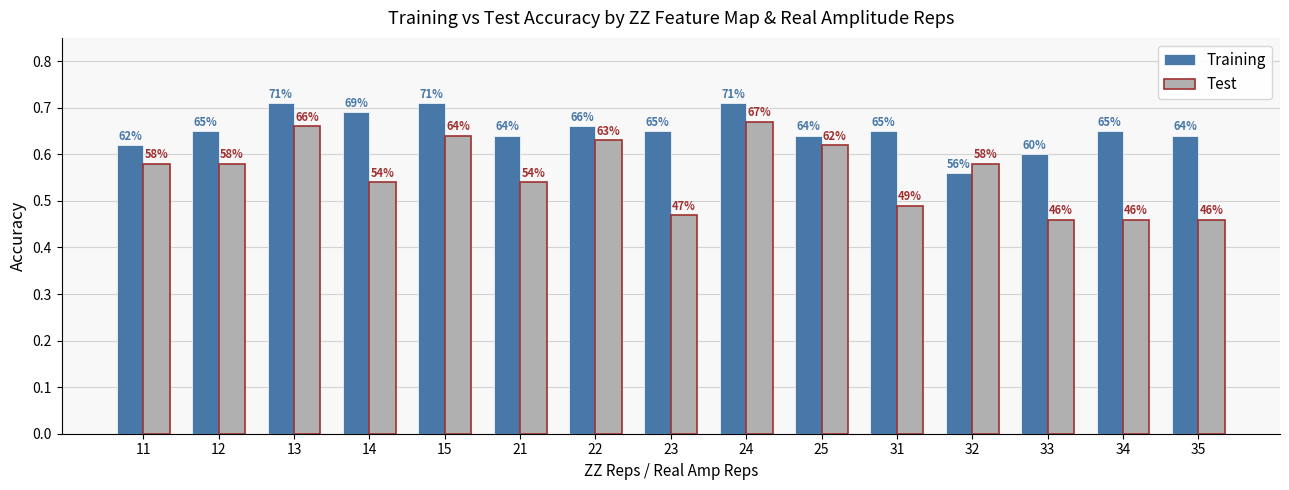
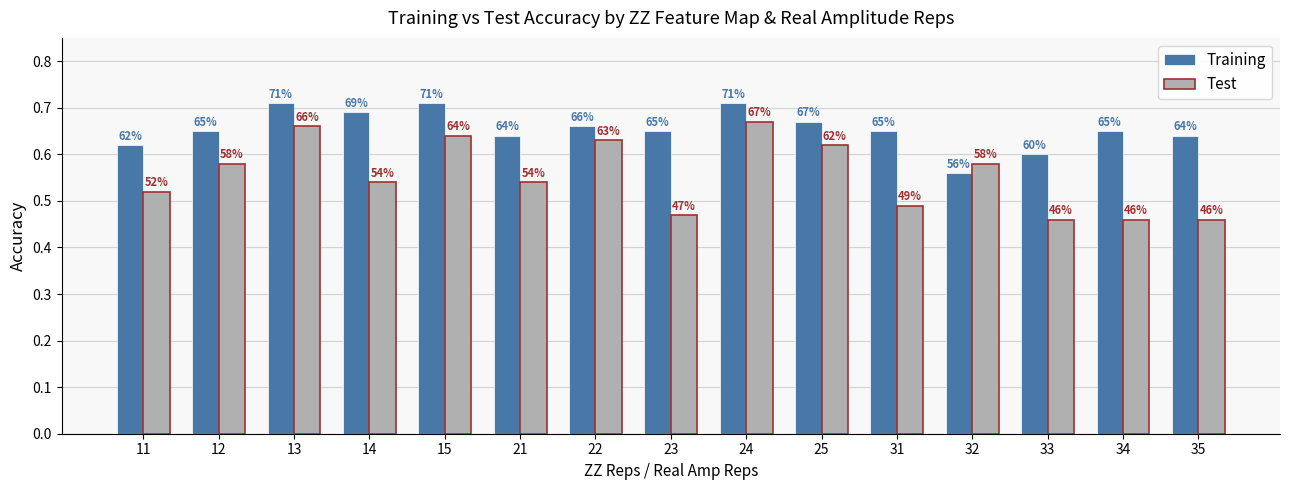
Test, 11: 58% -> 52%
Training, 25: 64% -> 67%
